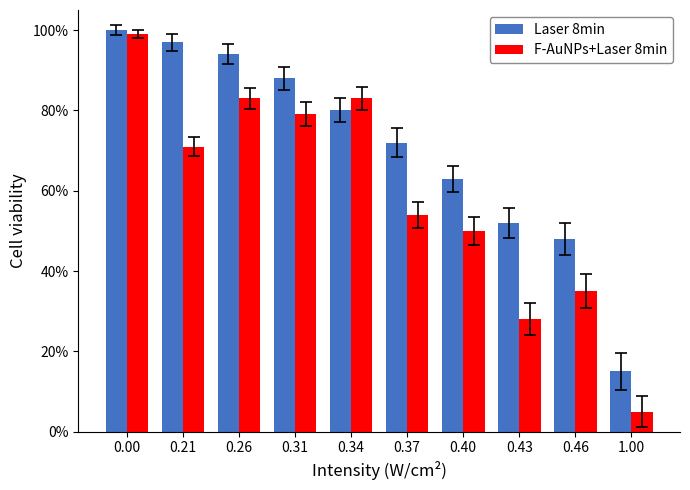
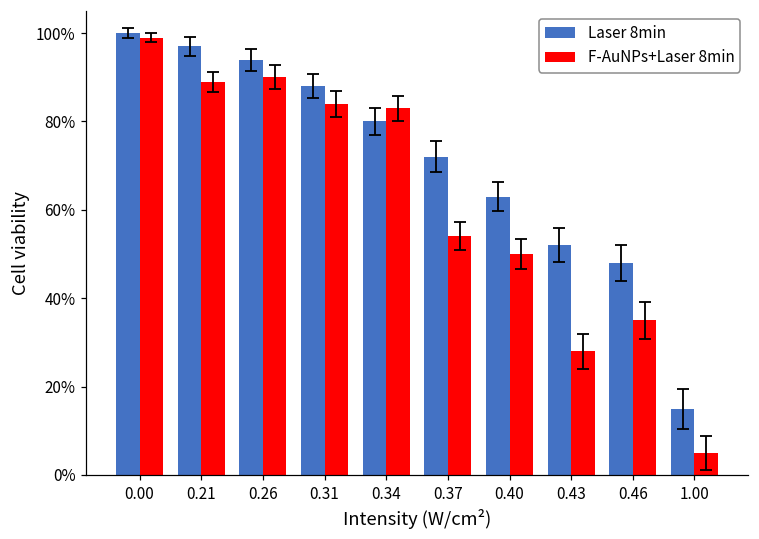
F-AuNPs+Laser 8min, 0.21: 71% -> 89%
F-AuNPs+Laser 8min, 0.26: 83% -> 90%
F-AuNPs+Laser 8min, 0.31: 79% -> 84%
